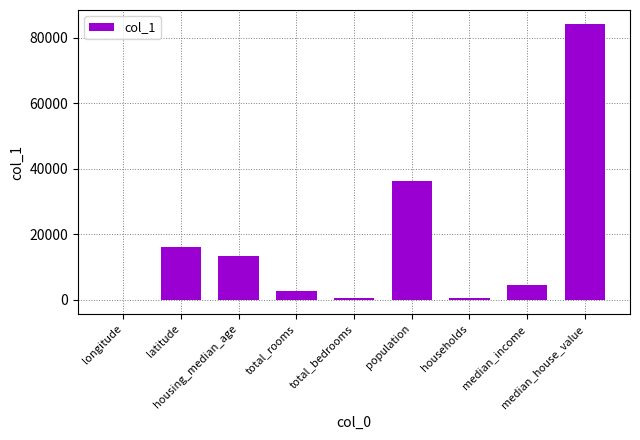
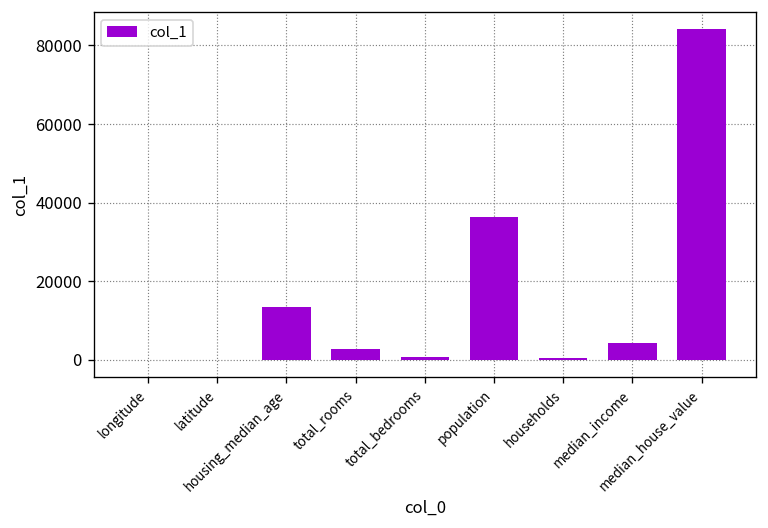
latitude: 16000 -> 0
